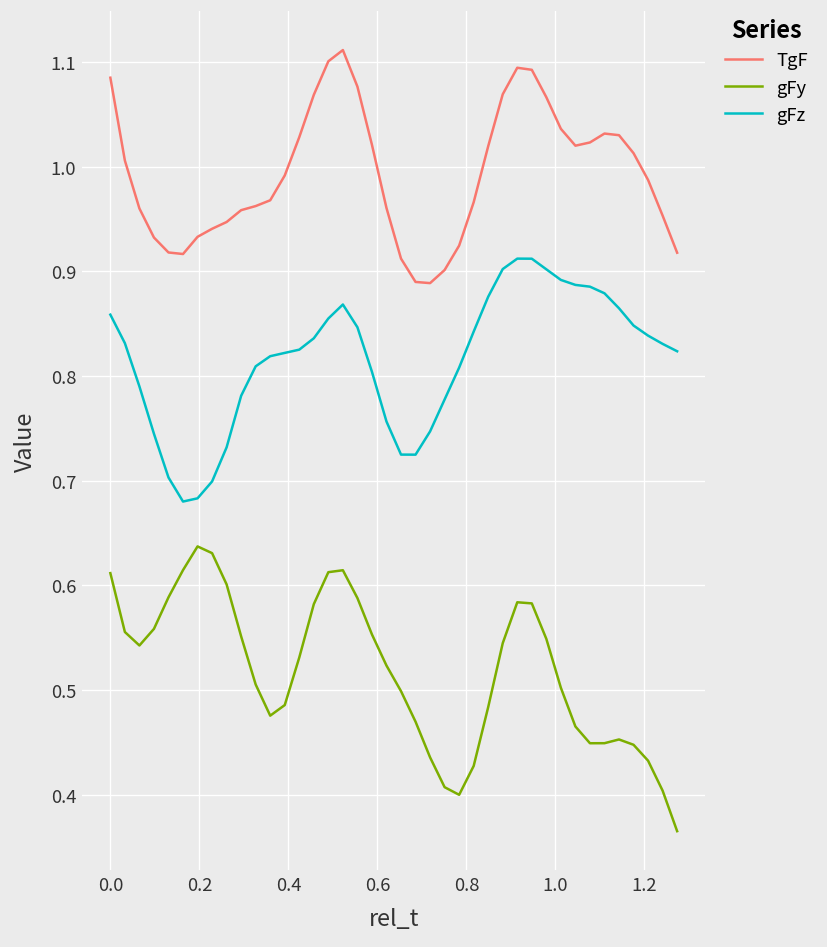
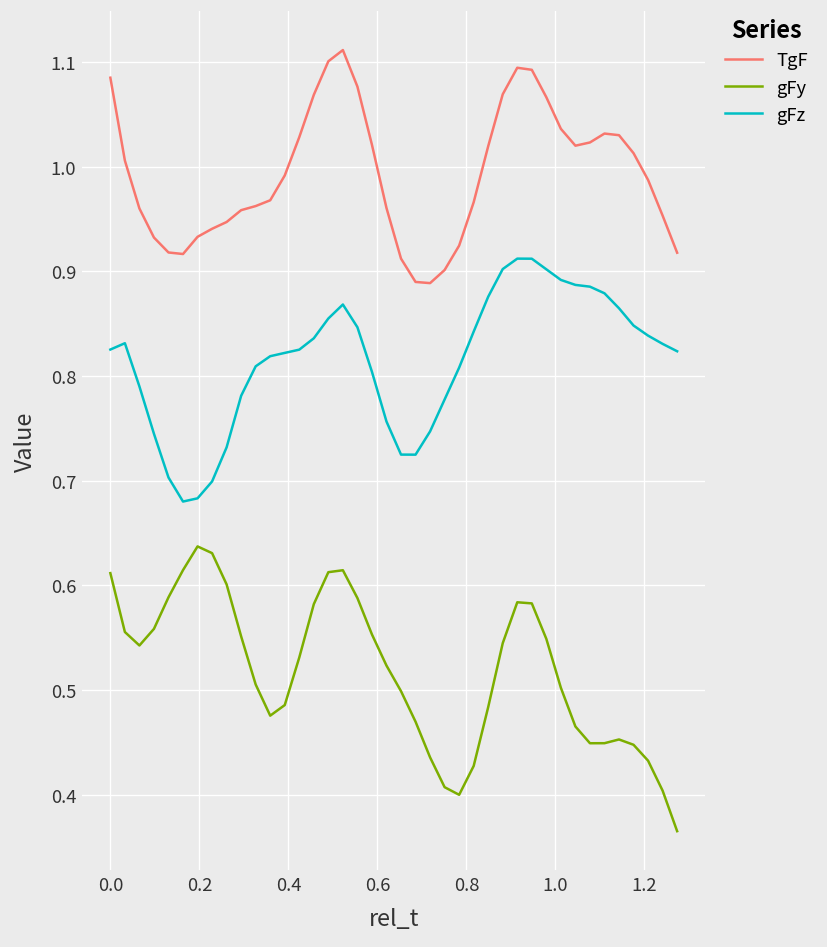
gFz, 0.0: 0.86 -> 0.83
